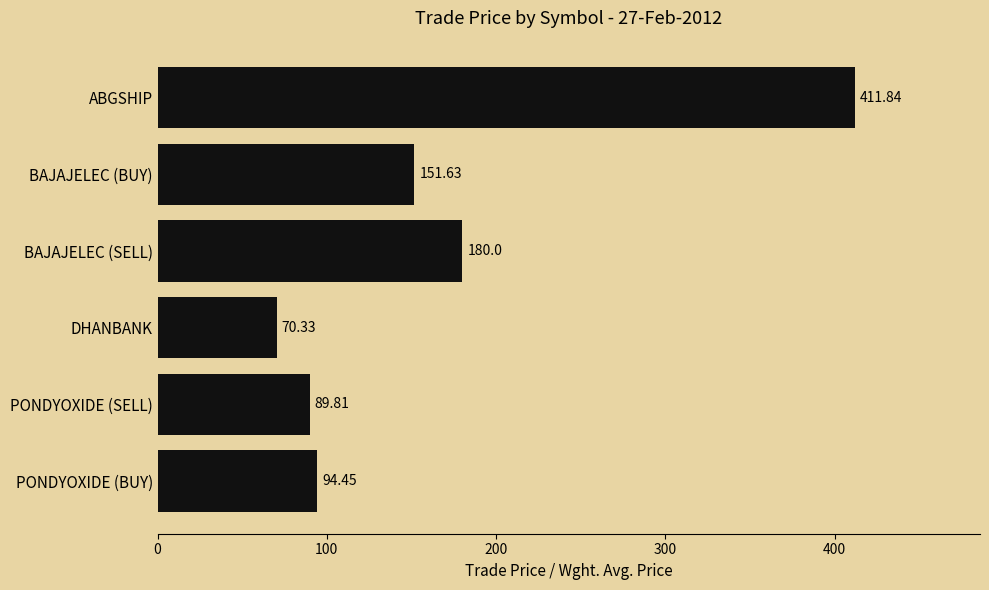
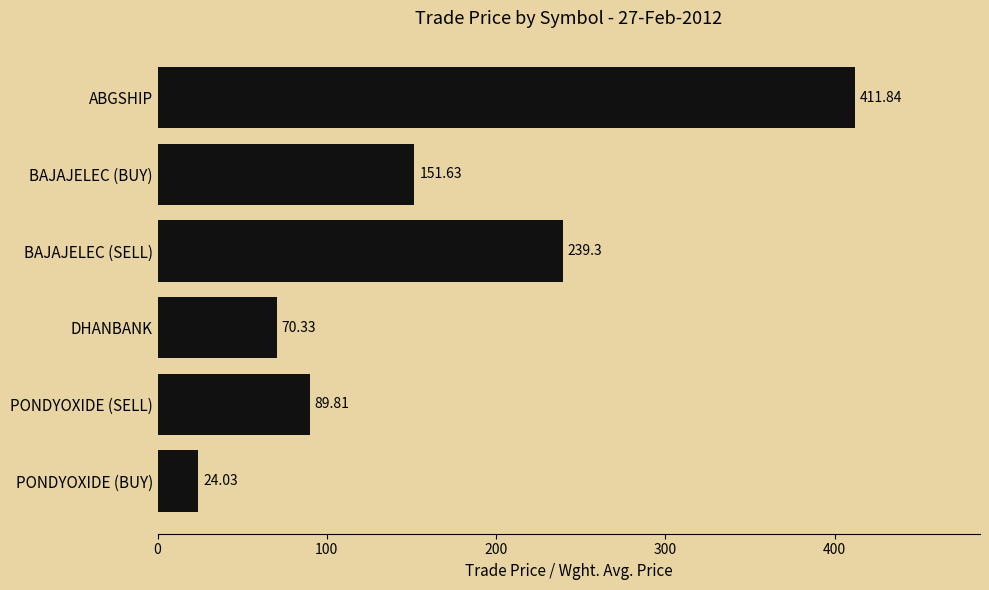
BAJAJELEC (SELL): 180.0 -> 239.3
PONDYOXIDE (BUY): 94.45 -> 24.03
